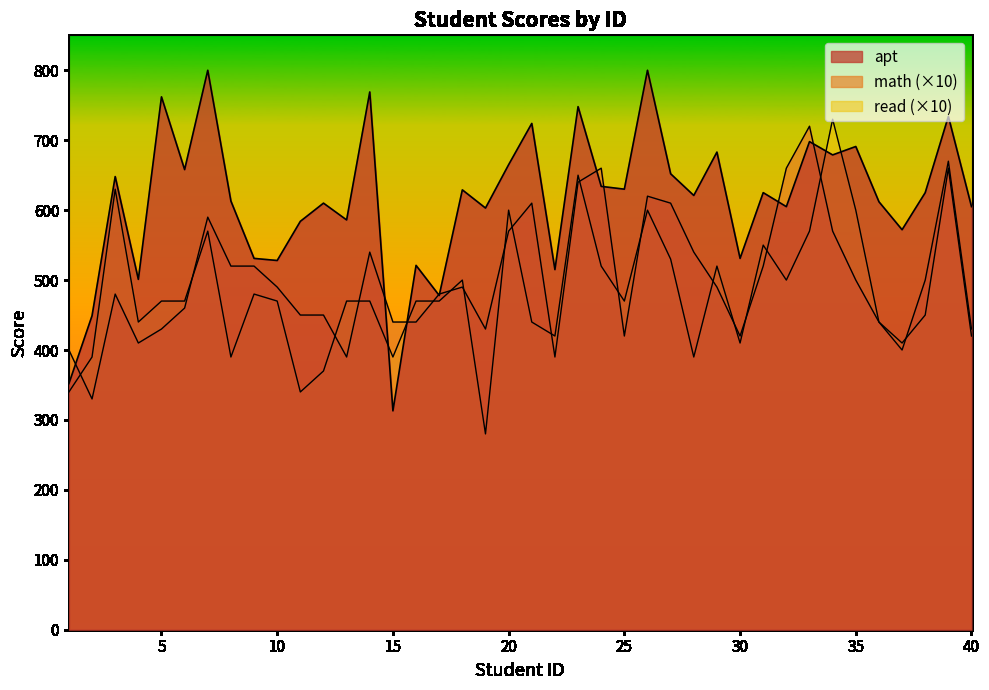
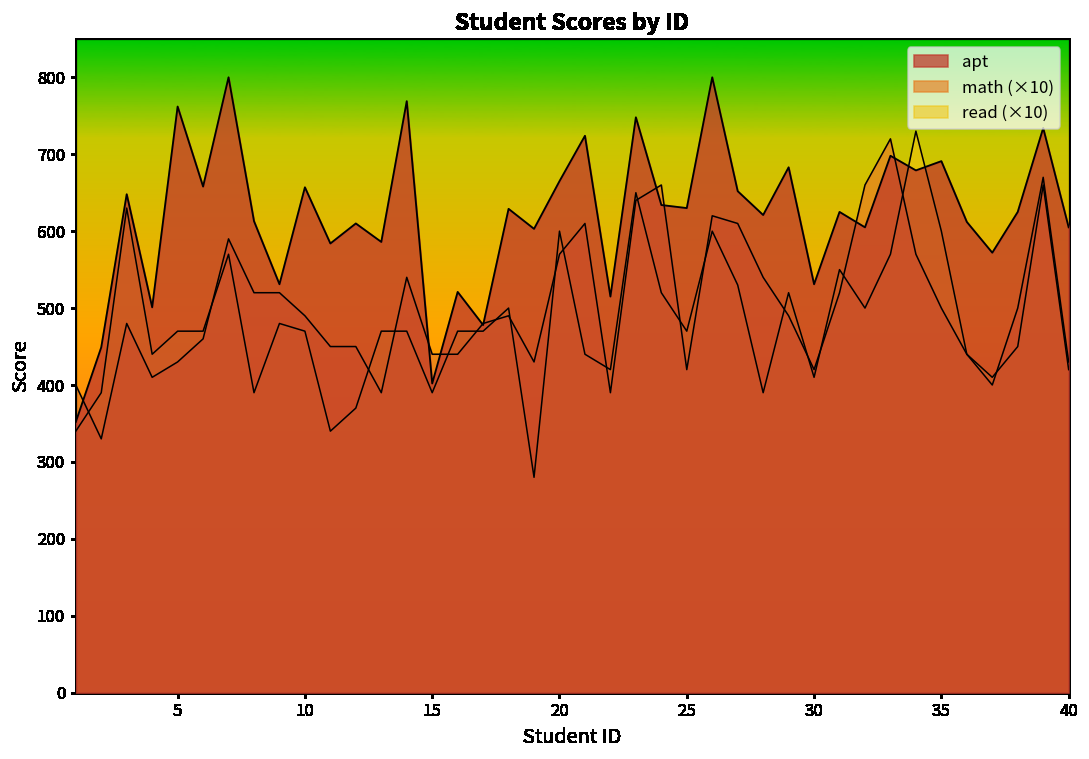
apt, 10: 530 -> 660
apt, 15: 310 -> 400
